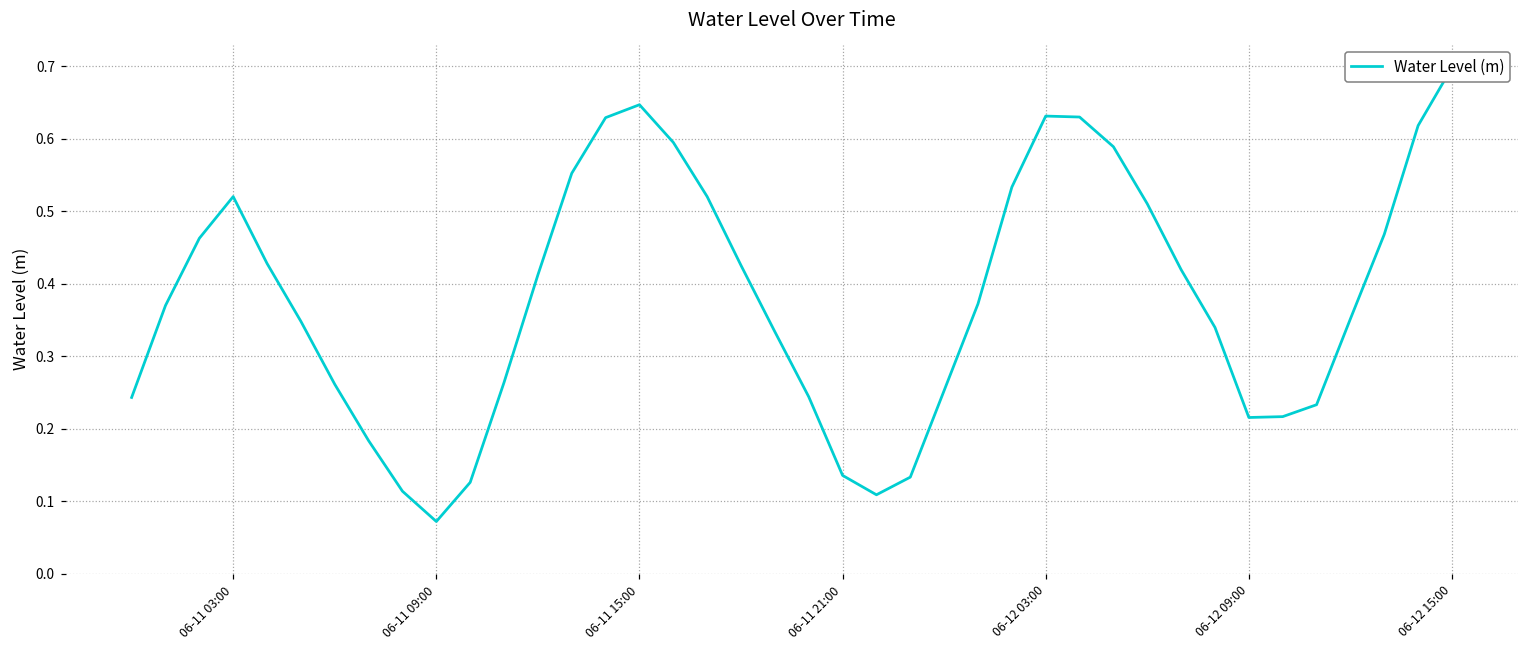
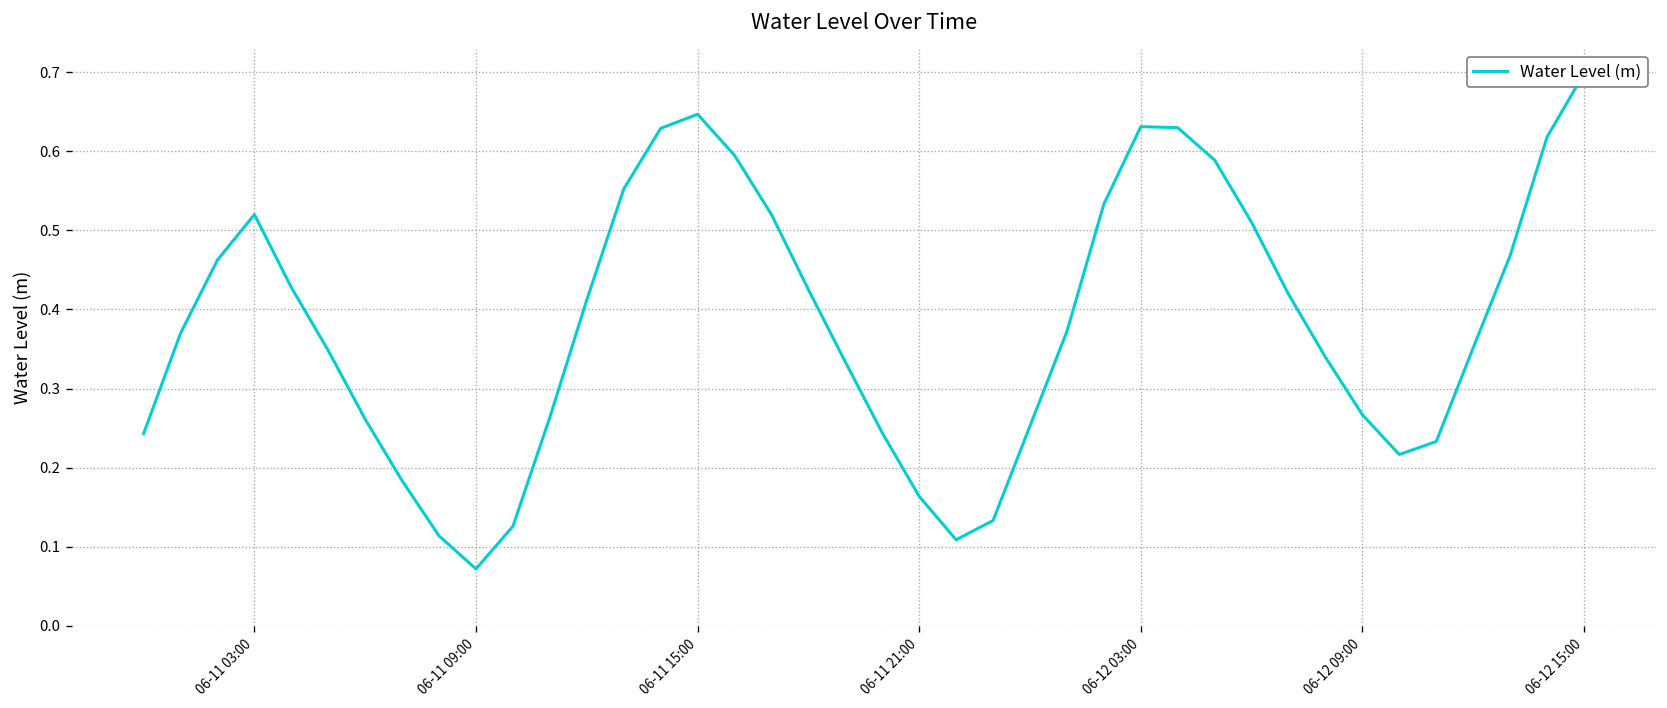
06-11 21:00: 0.14 -> 0.16
06-12 09:00: 0.22 -> 0.27
